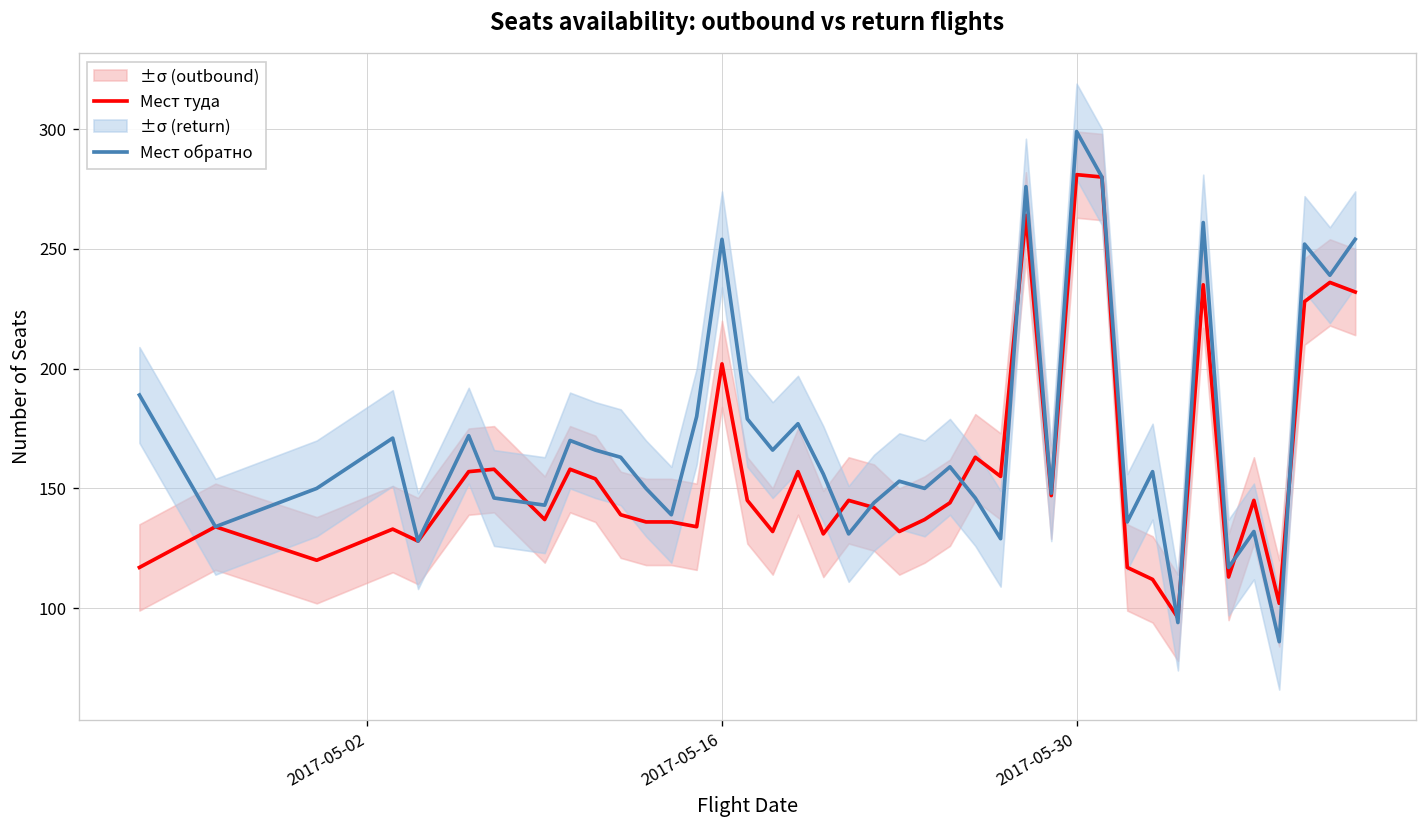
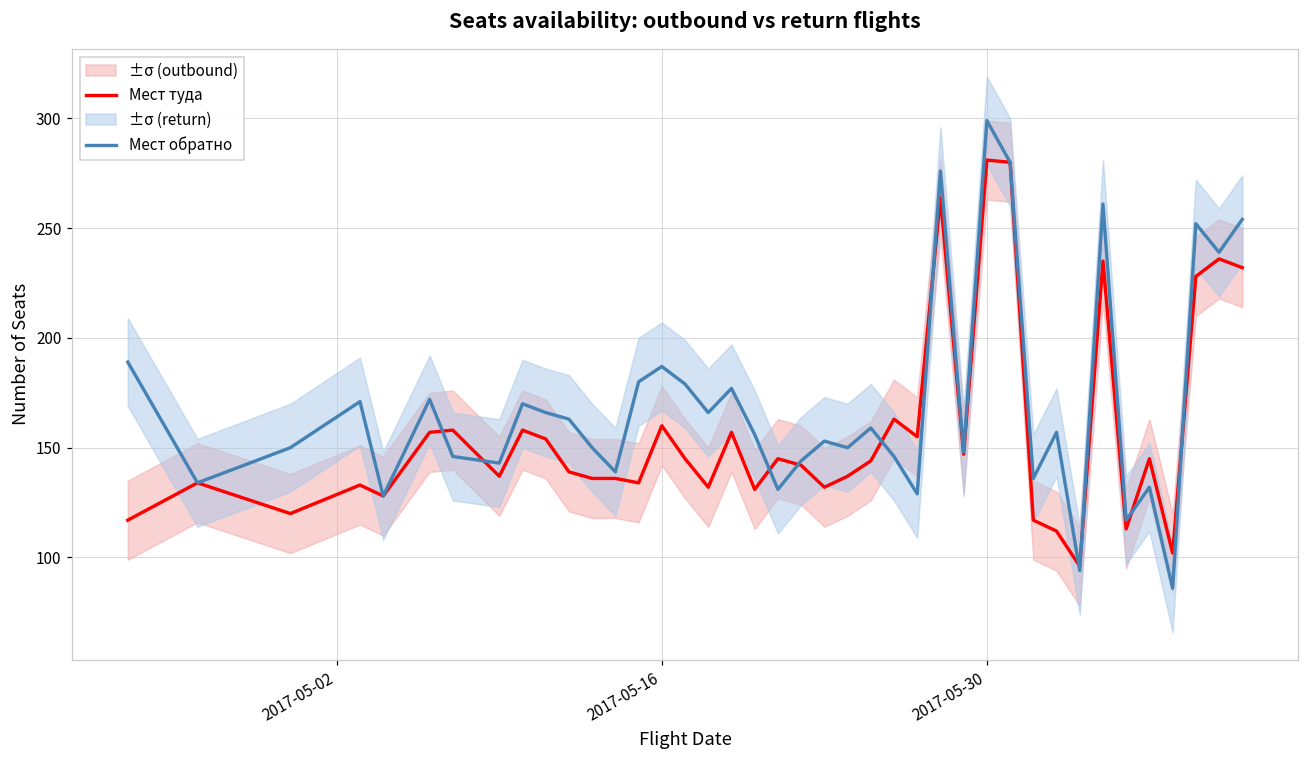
Мест туда, 2017-05-16: 202 -> 160
Мест обратно, 2017-05-16: 254 -> 187
